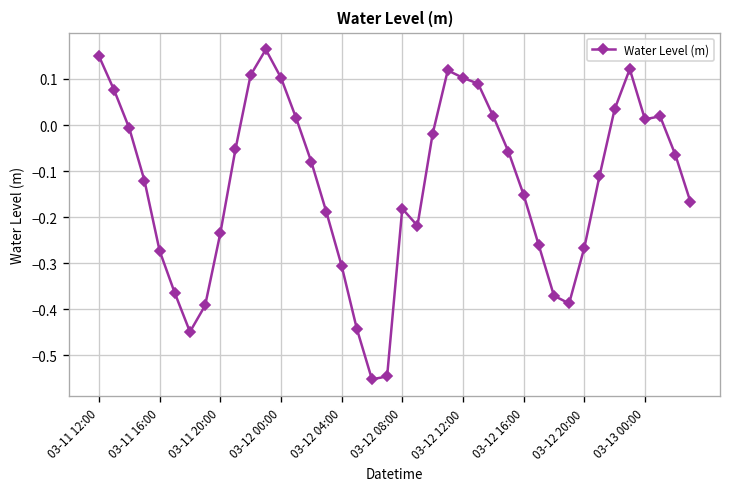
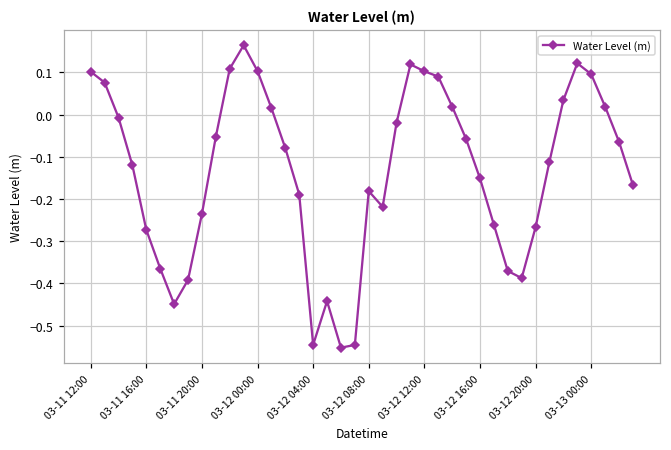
03-11 12:00: 0.15 -> 0.10
03-12 04:00: -0.31 -> -0.55
03-13 00:00: 0.01 -> 0.10
